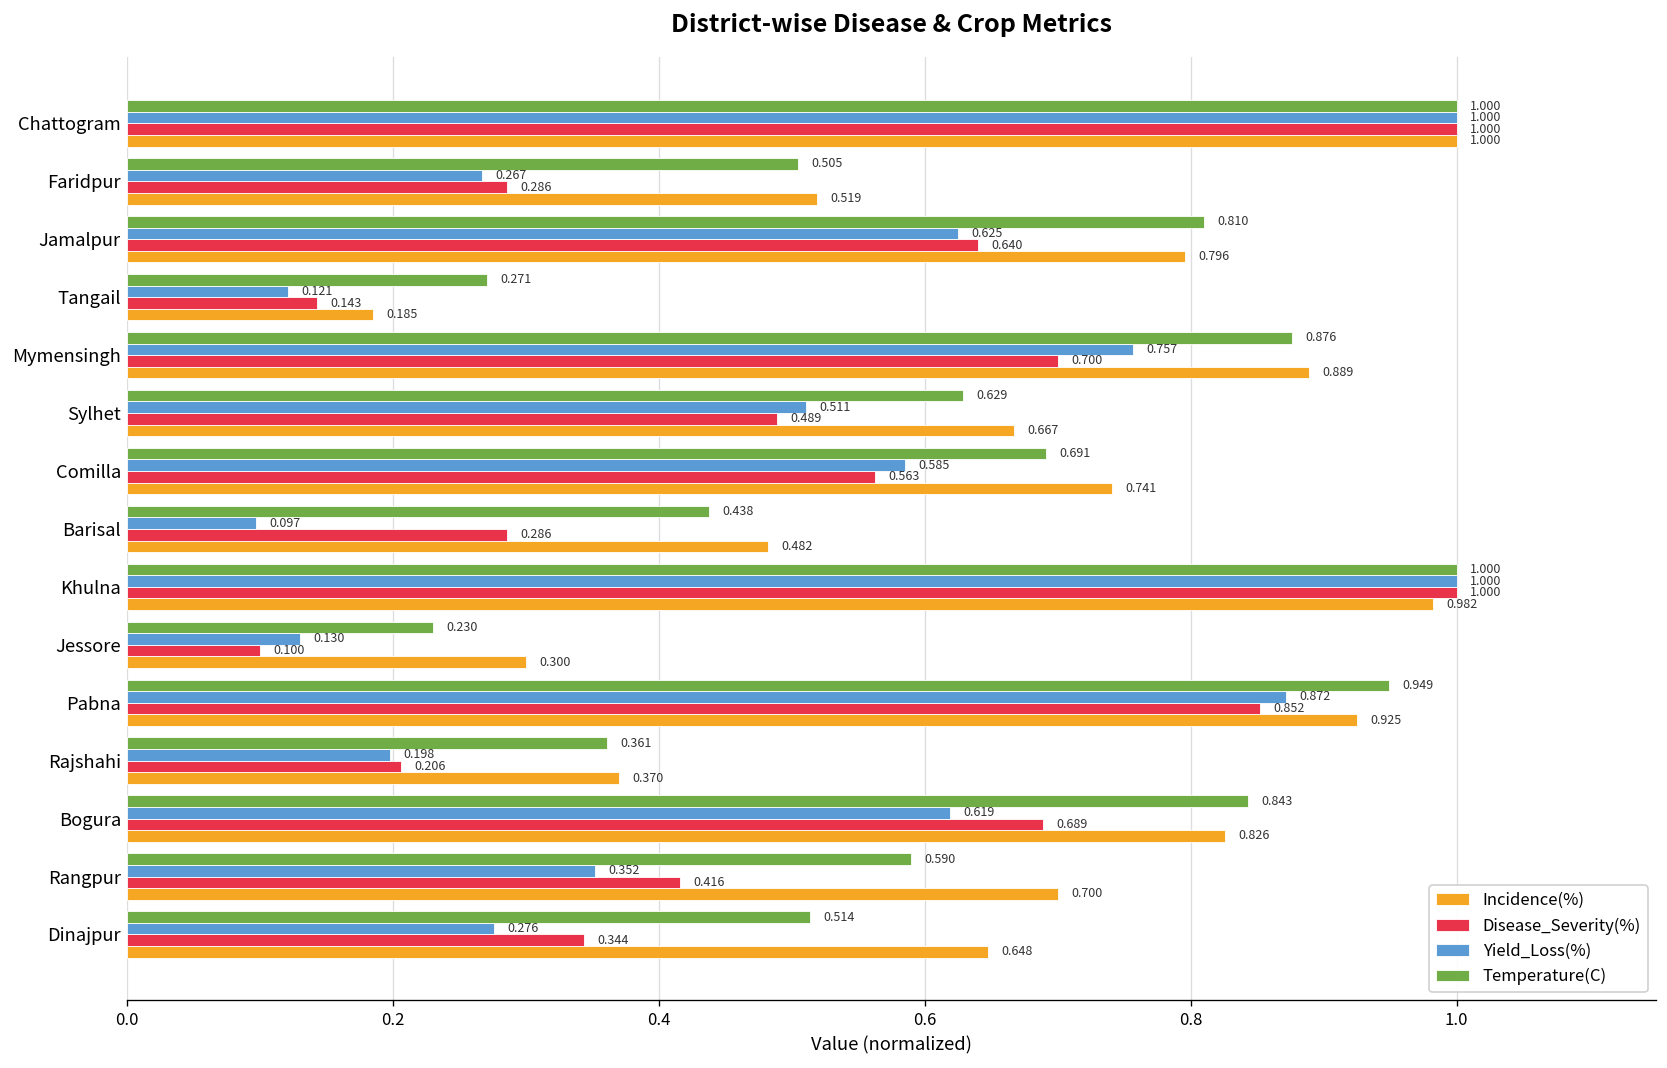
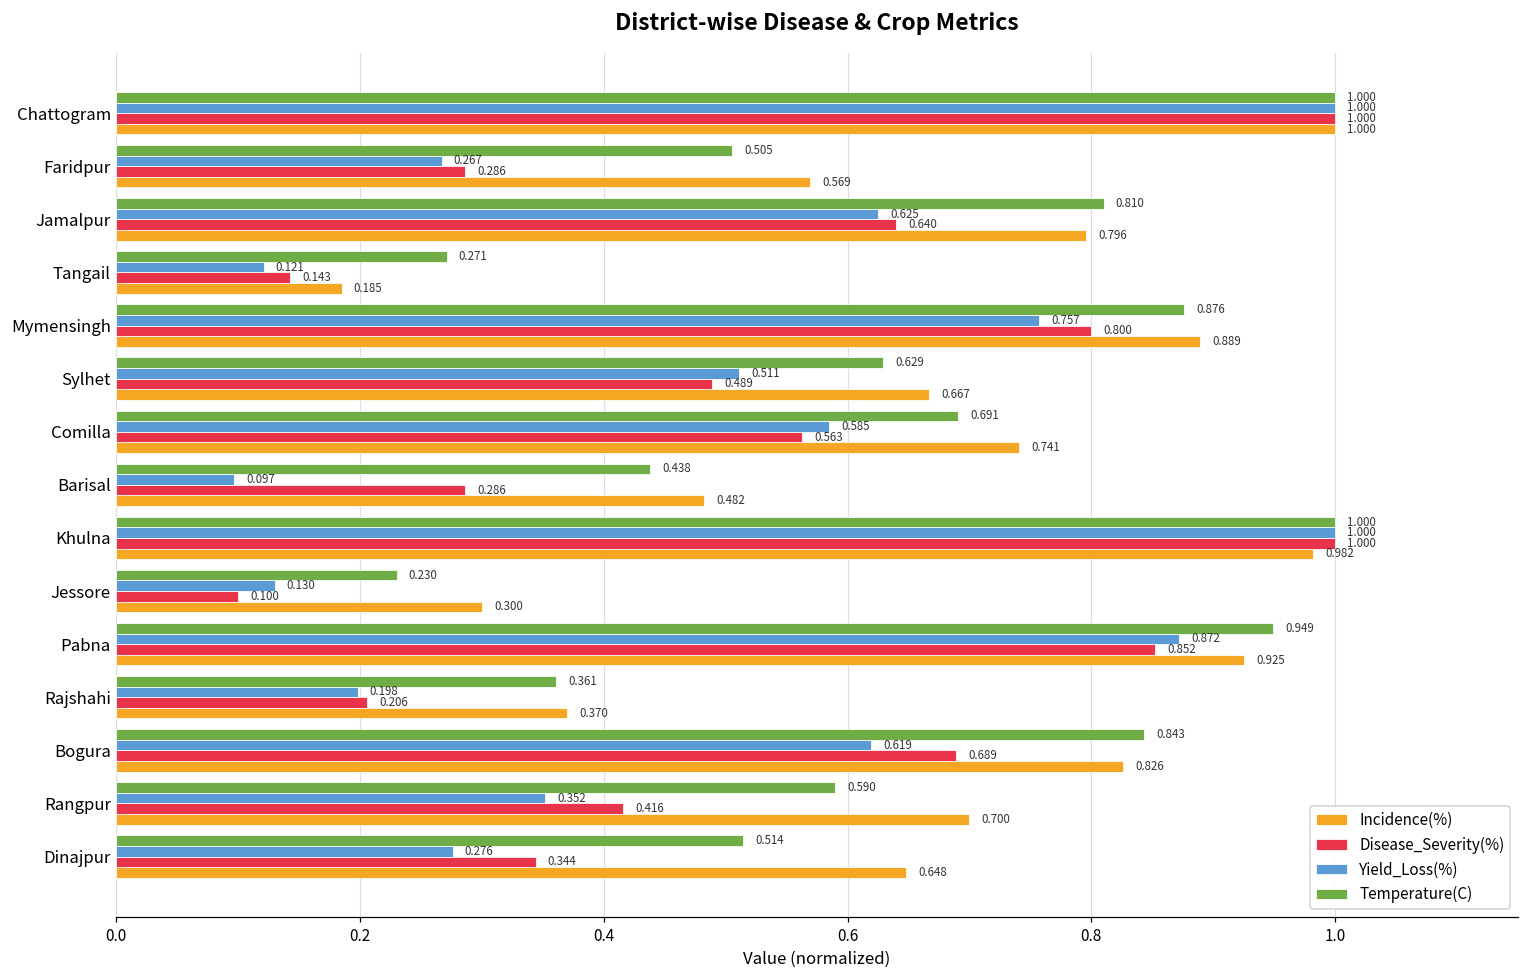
Incidence(%), Faridpur: 0.519 -> 0.569
Disease_Severity(%), Mymensingh: 0.700 -> 0.800
